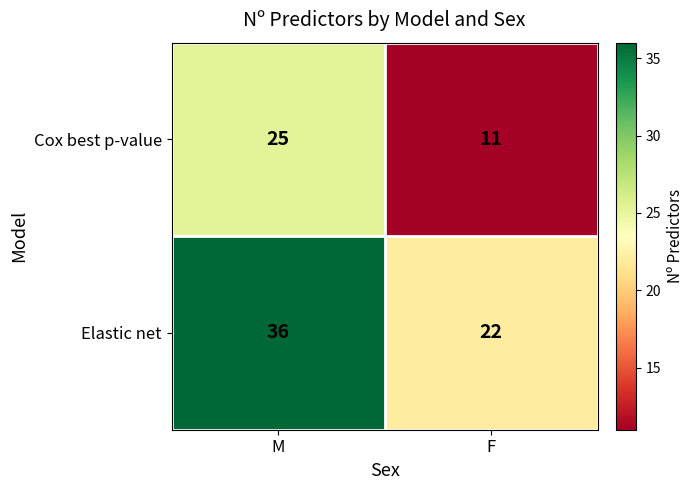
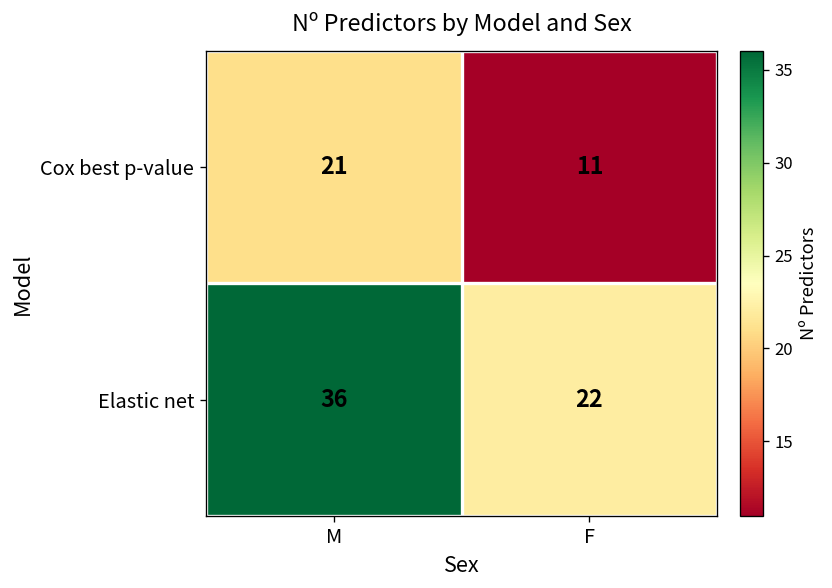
Cox best p-value, M: 25 -> 21
